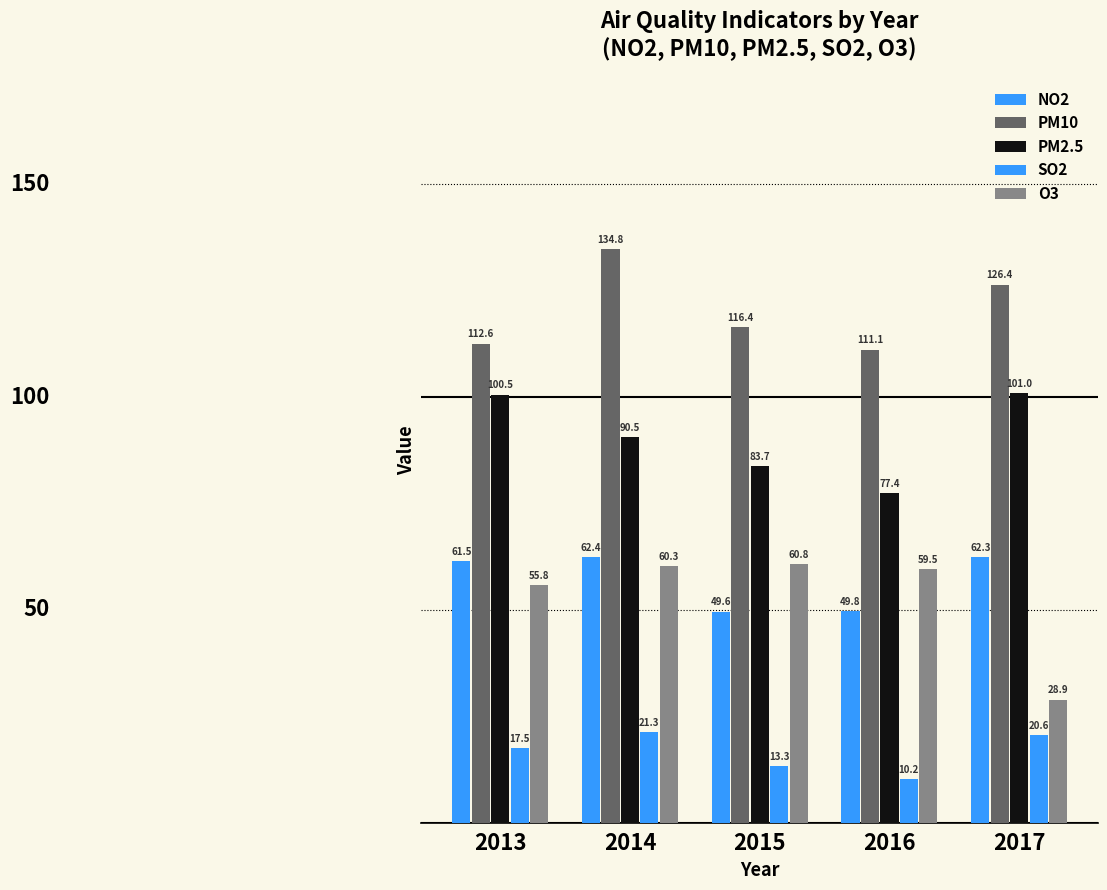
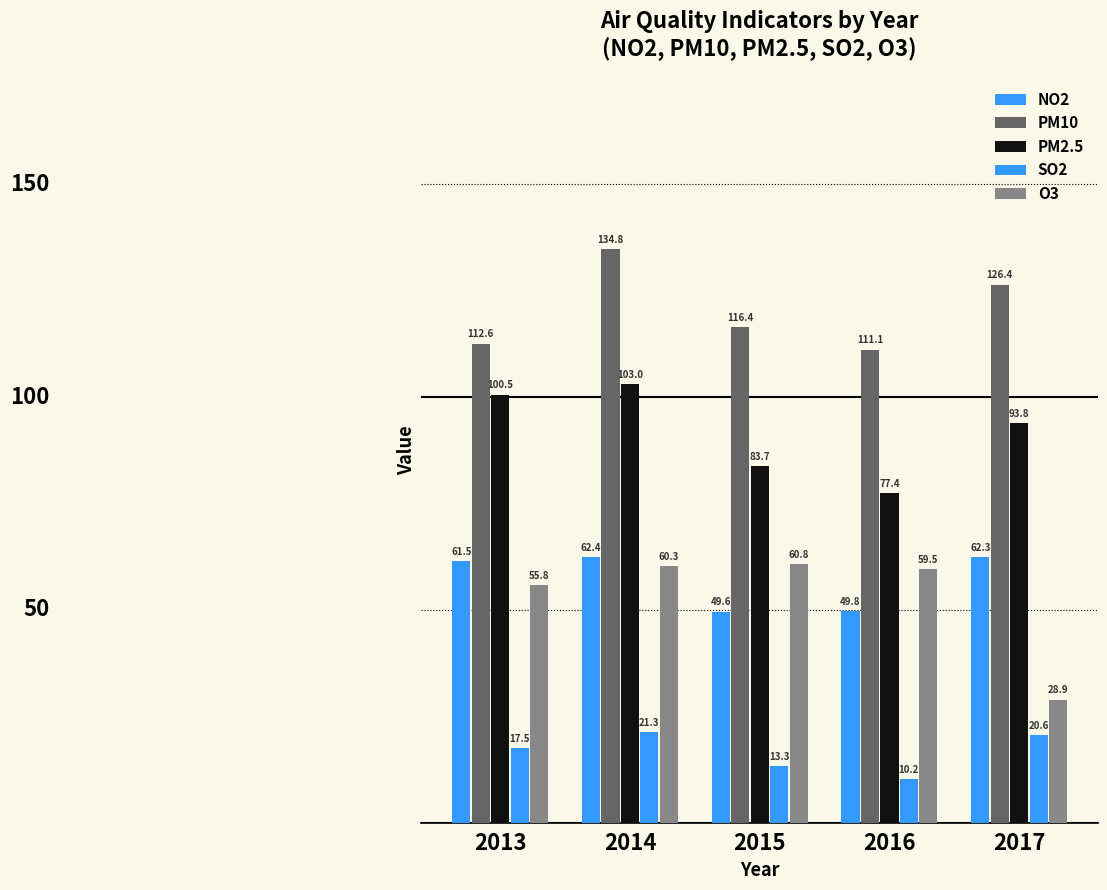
PM2.5, 2014: 90.5 -> 103.0
PM2.5, 2017: 101.0 -> 93.8
